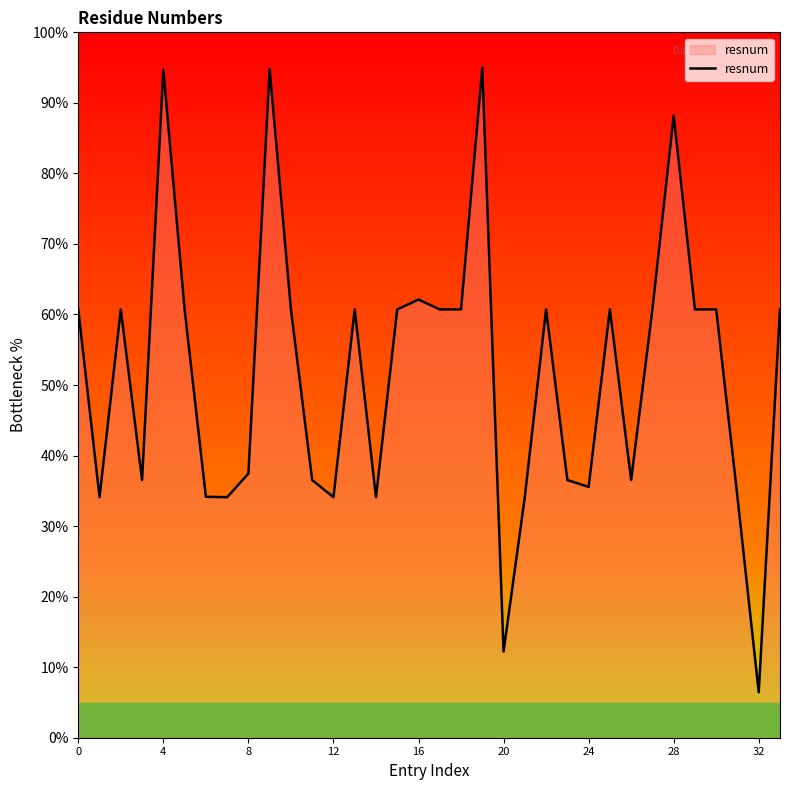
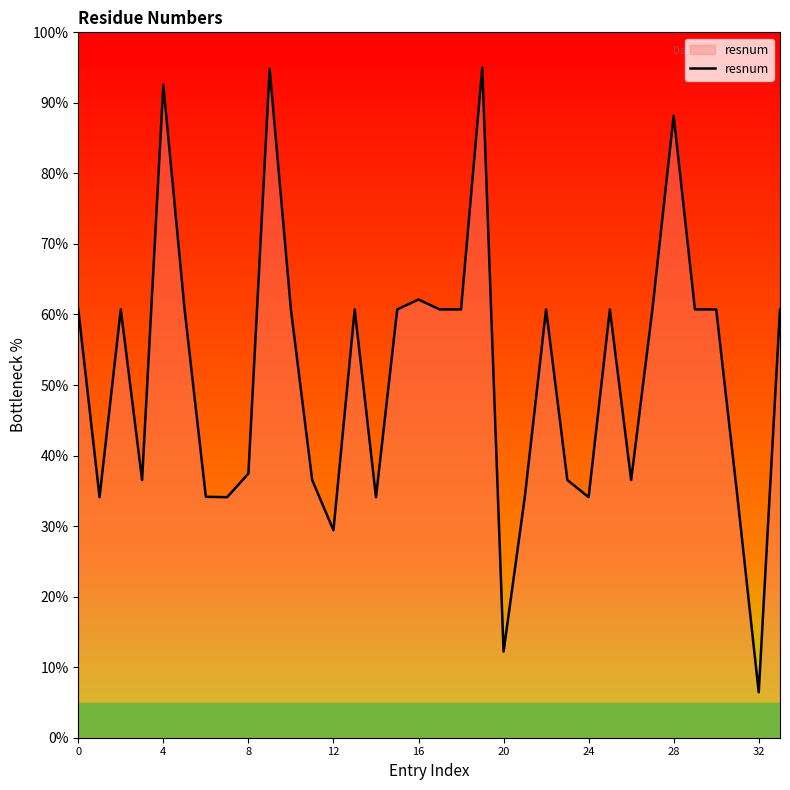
4: 95% -> 93%
12: 34% -> 29%
24: 36% -> 34%
